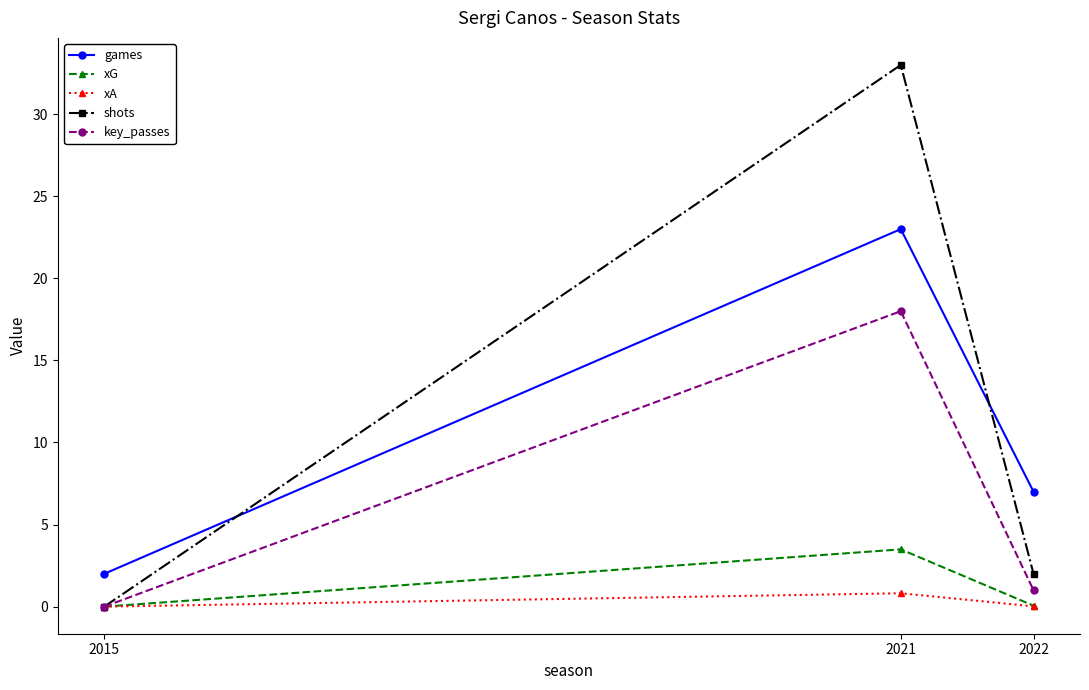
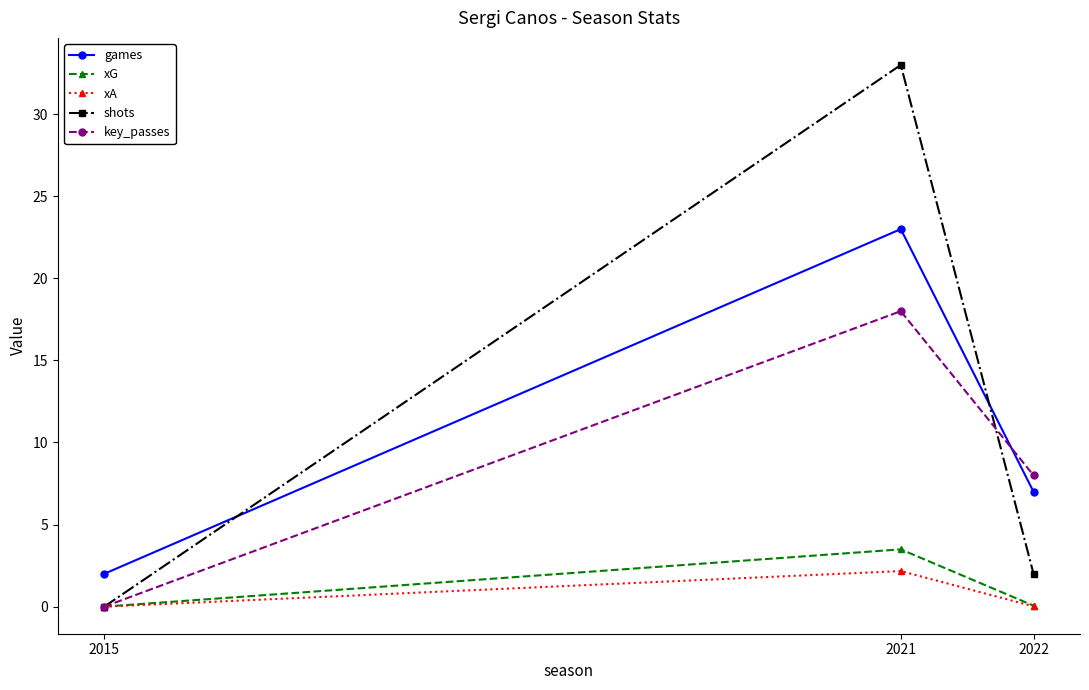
xA, 2021: 0.8 -> 2.2
key_passes, 2022: 1 -> 8
